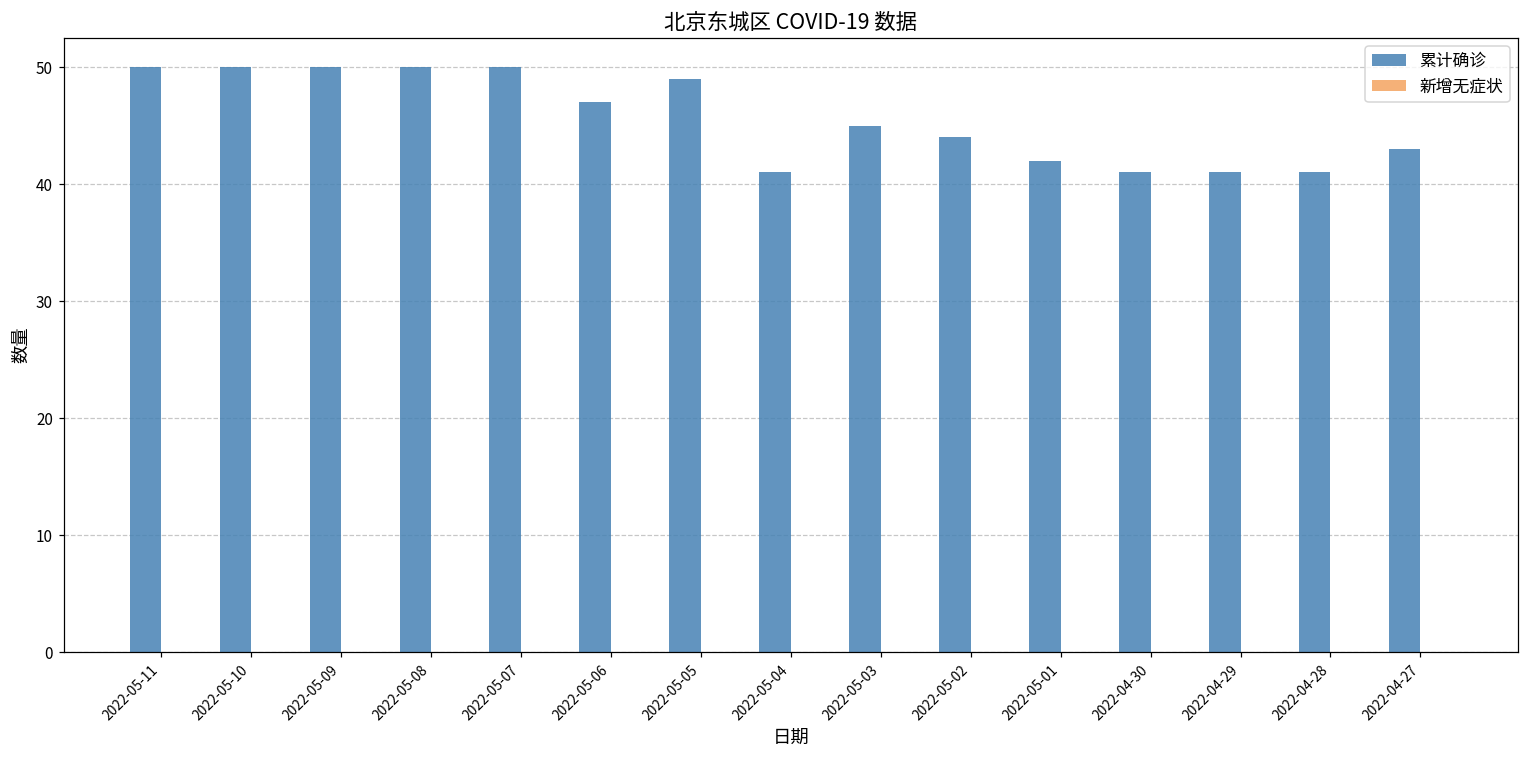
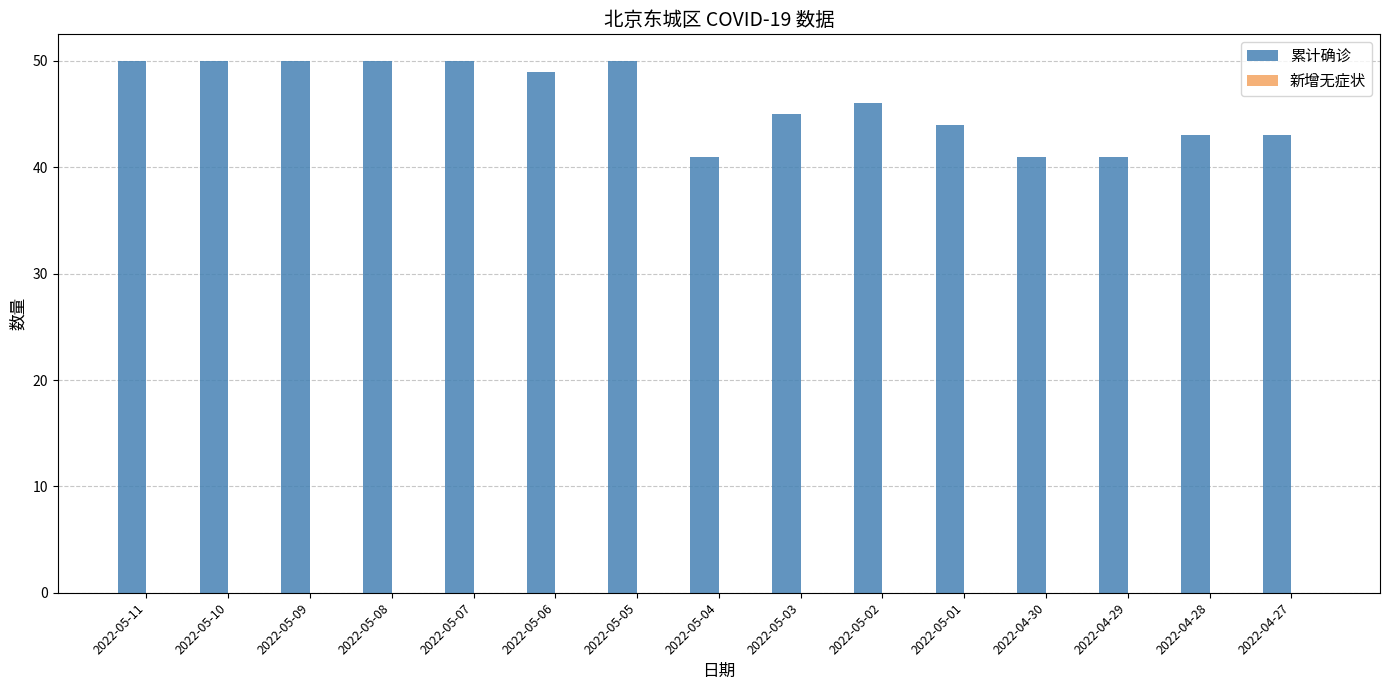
累计确诊, 2022-05-06: 47 -> 49
累计确诊, 2022-05-05: 49 -> 50
累计确诊, 2022-05-02: 44 -> 46
累计确诊, 2022-05-01: 42 -> 44
累计确诊, 2022-04-28: 41 -> 43
